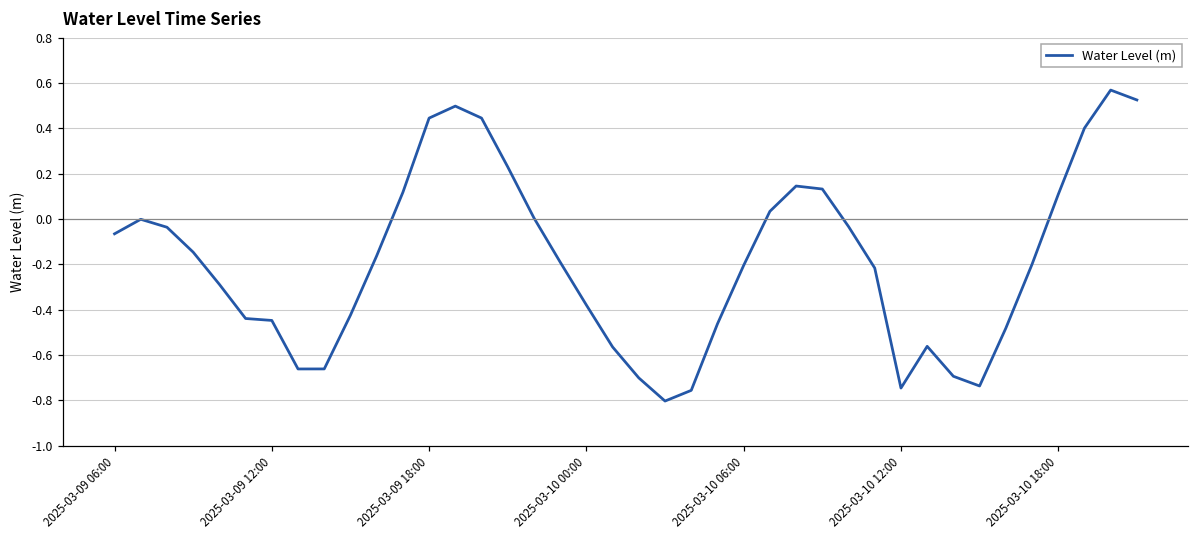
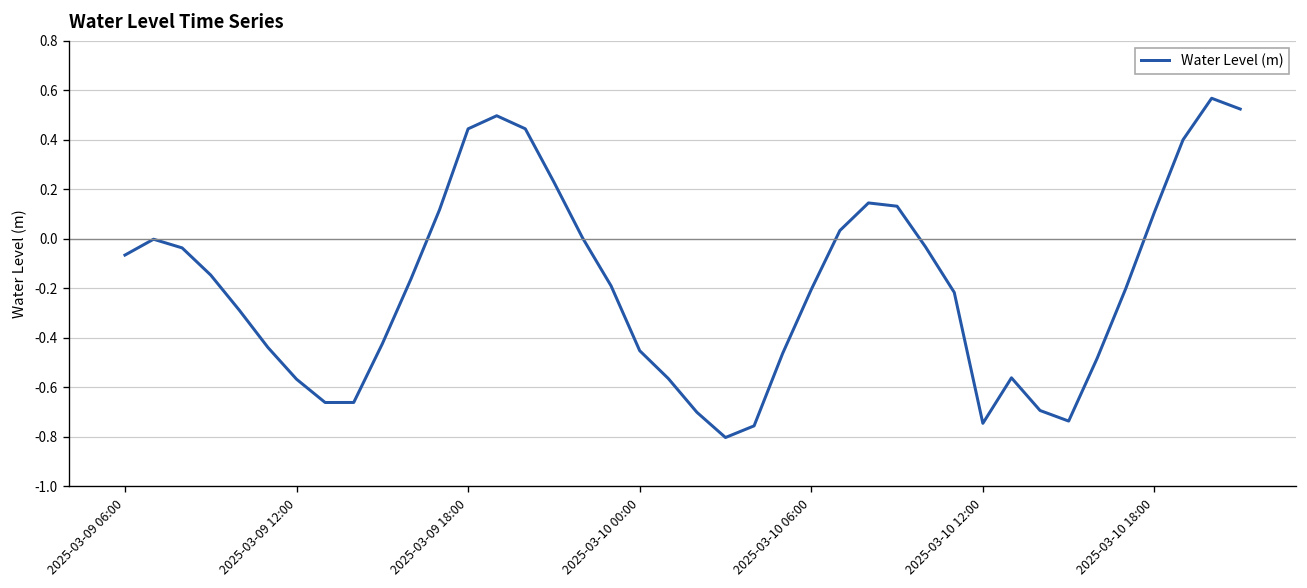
2025-03-09 12:00: -0.45 -> -0.57
2025-03-10 00:00: -0.38 -> -0.45
